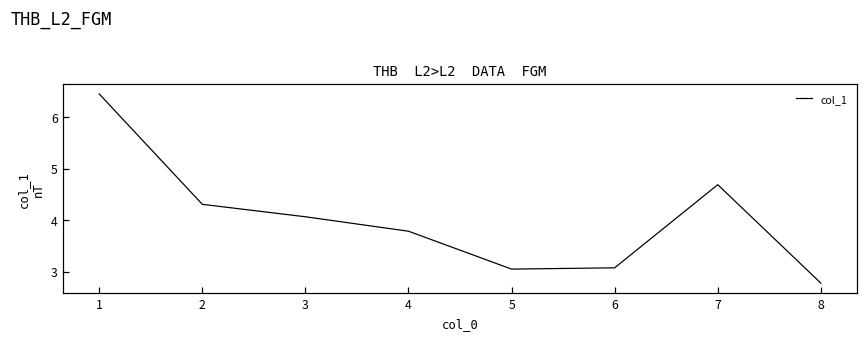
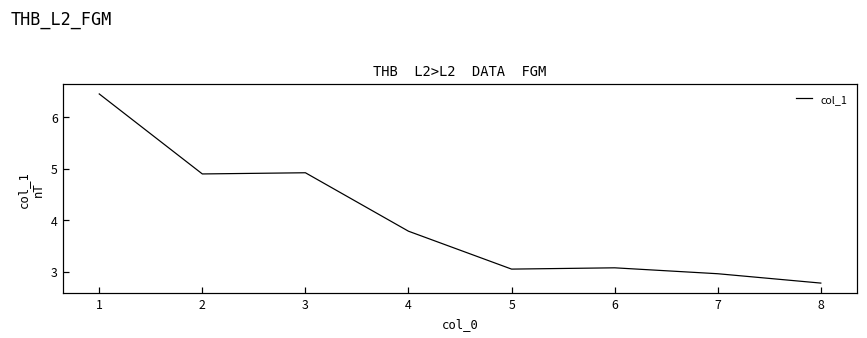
2: 4.3 -> 4.9
3: 4.1 -> 4.9
7: 4.7 -> 3.0
